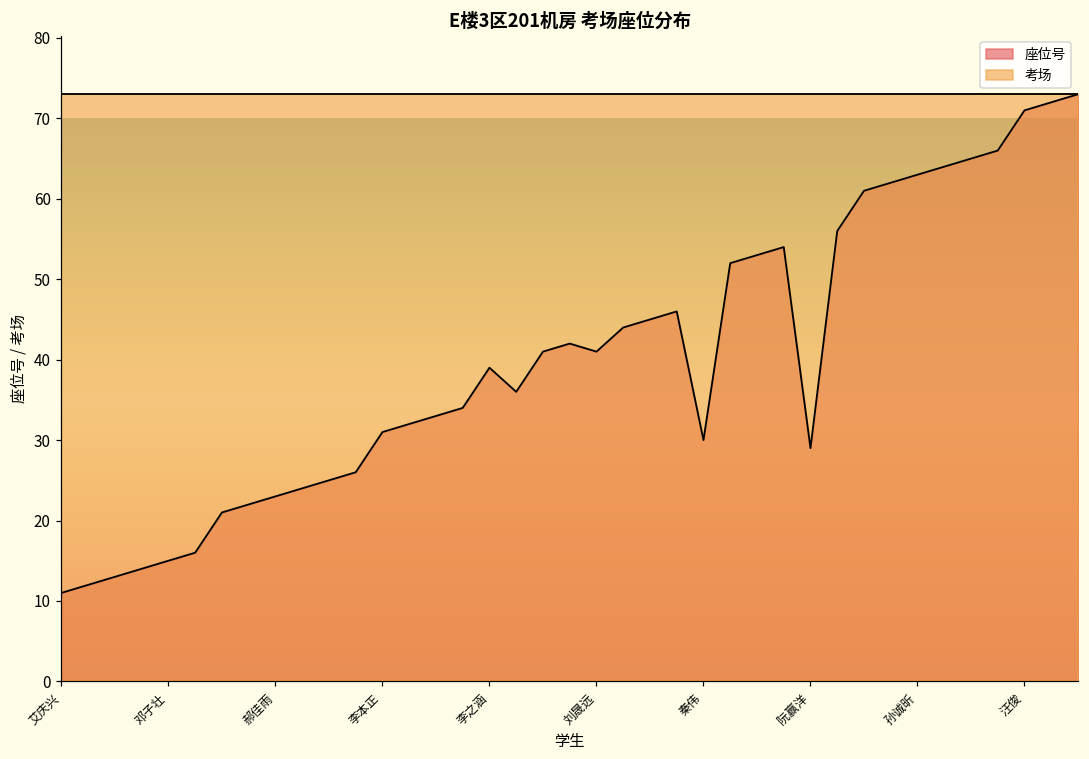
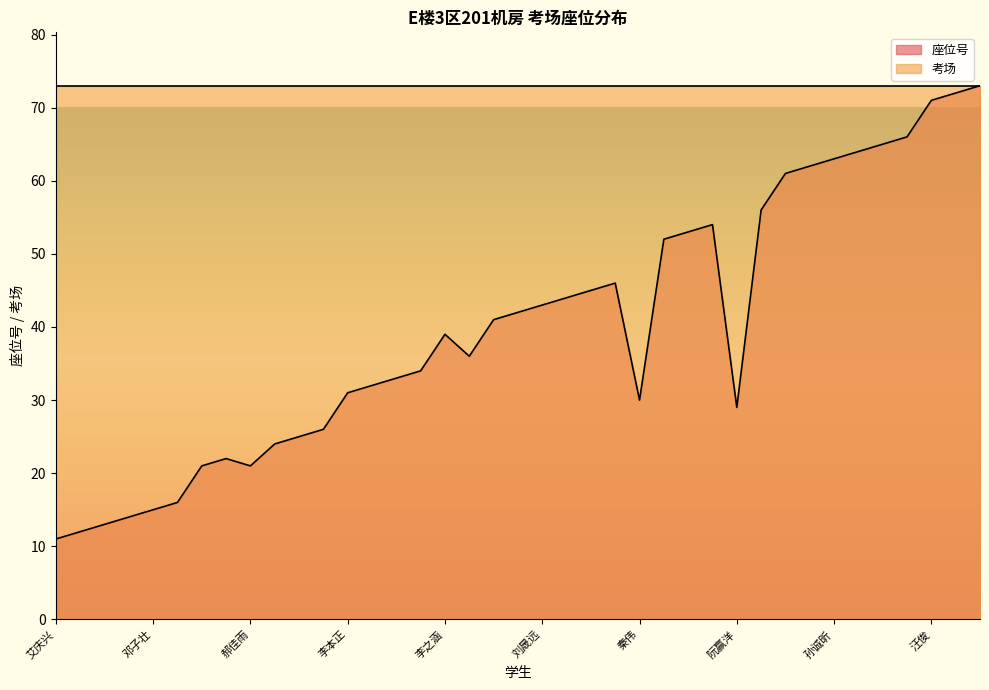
座位号, 郝佳雨: 23 -> 21
座位号, 刘晟远: 41 -> 43
